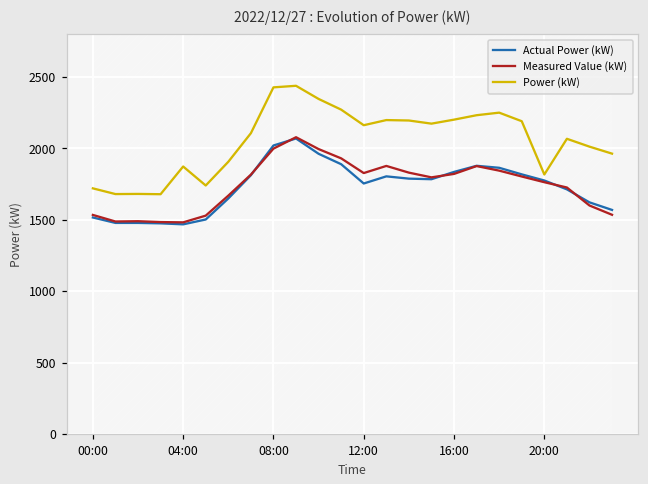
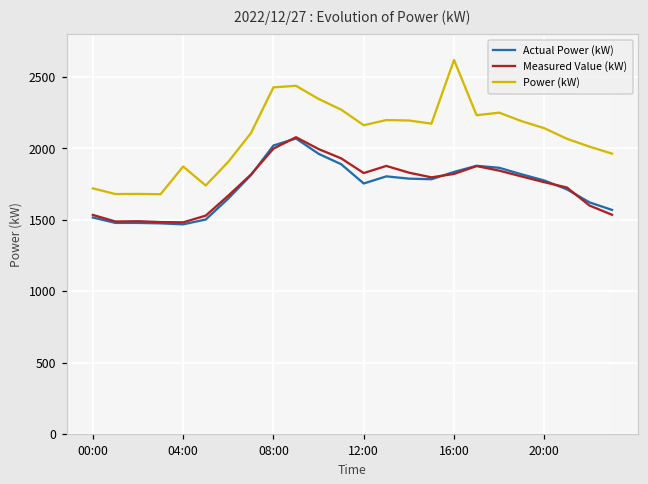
Power (kW), 16:00: 2200 -> 2620
Power (kW), 20:00: 1820 -> 2140
